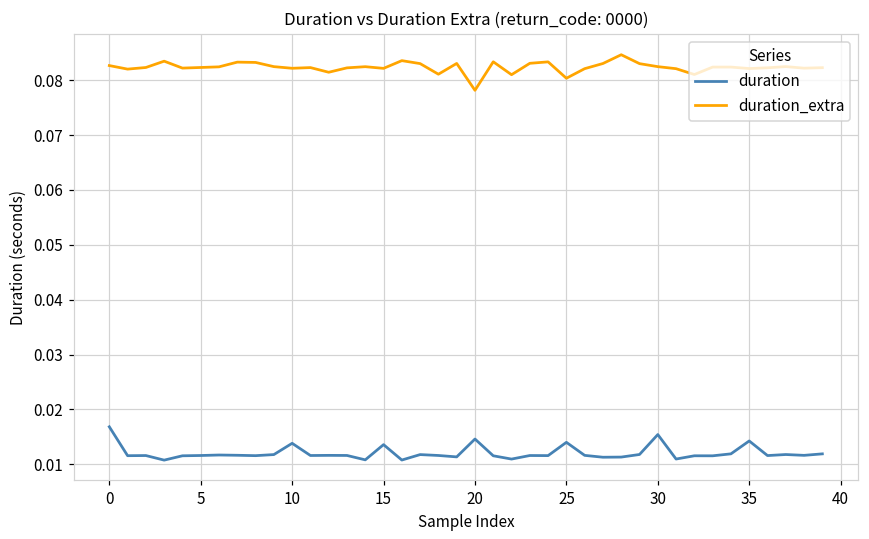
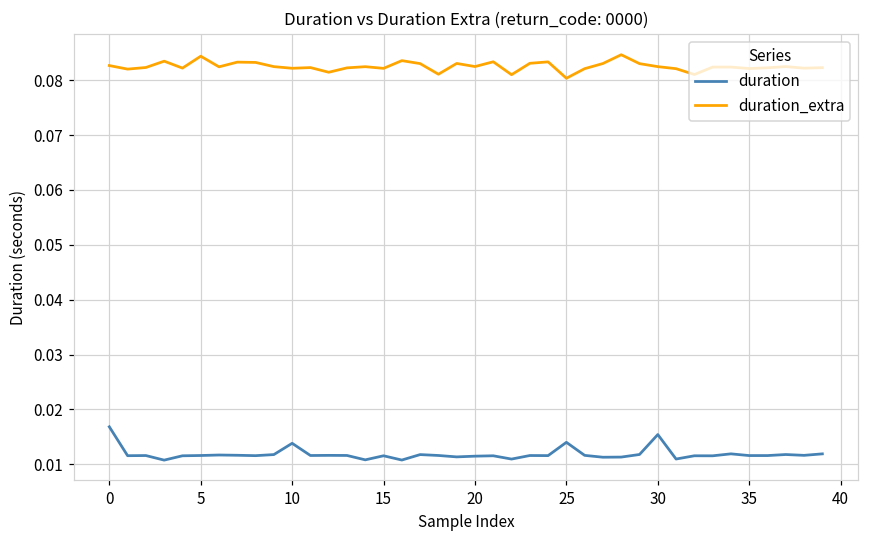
duration_extra, 5: 0.082 -> 0.084
duration, 15: 0.014 -> 0.012
duration, 20: 0.015 -> 0.011
duration_extra, 20: 0.078 -> 0.082
duration, 35: 0.014 -> 0.012
